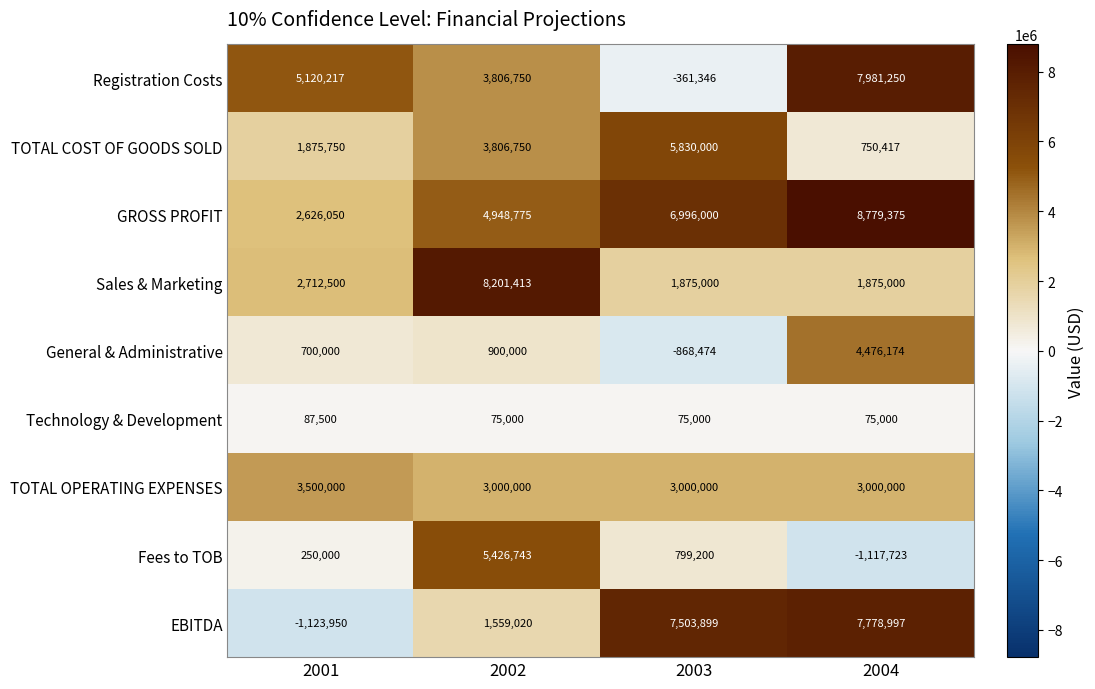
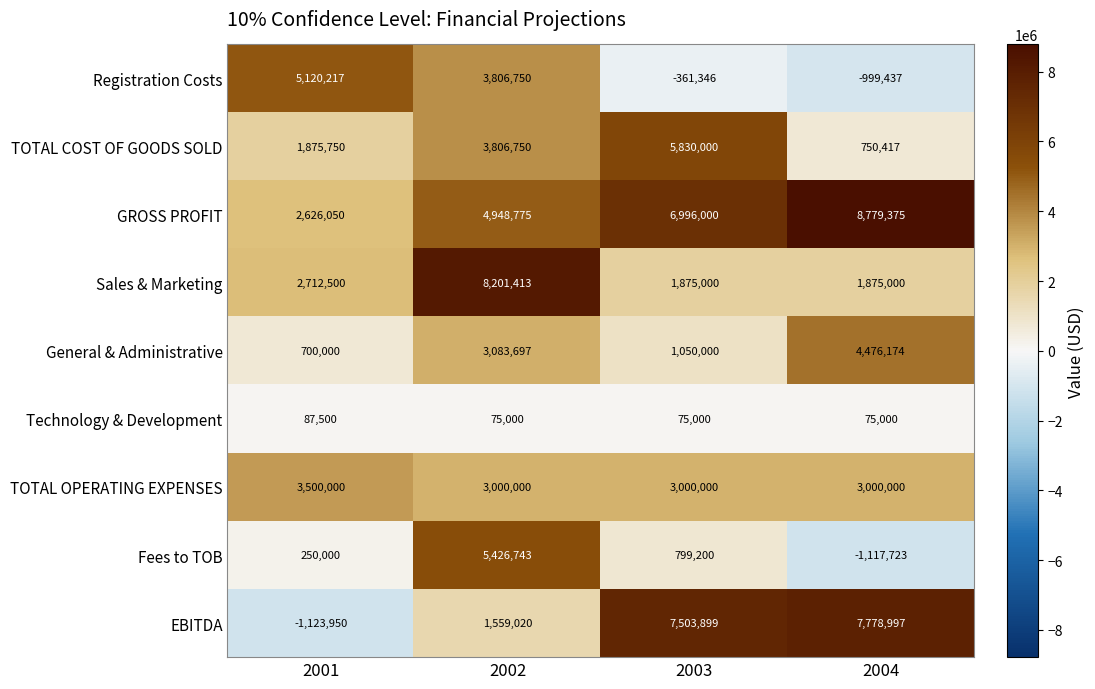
Registration Costs, 2004: 7,981,250 -> -999,437
General & Administrative, 2002: 900,000 -> 3,083,697
General & Administrative, 2003: -868,474 -> 1,050,000
